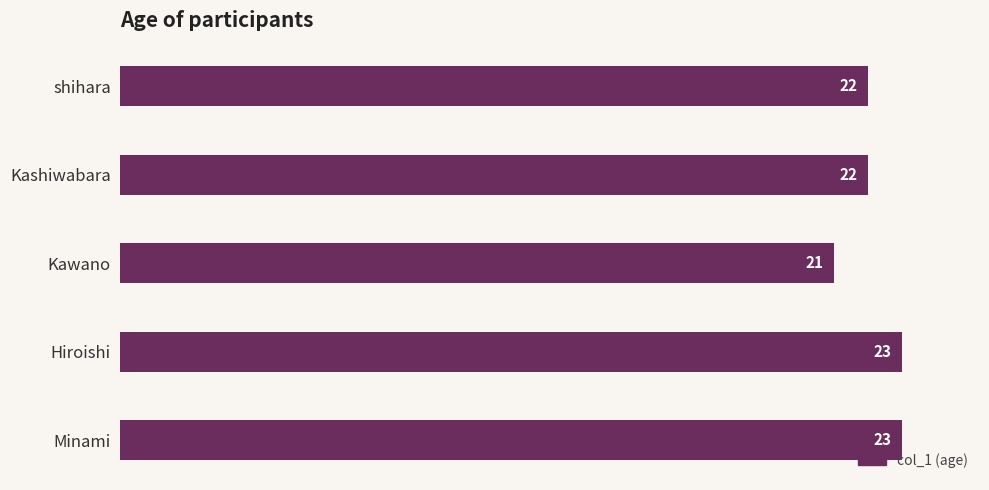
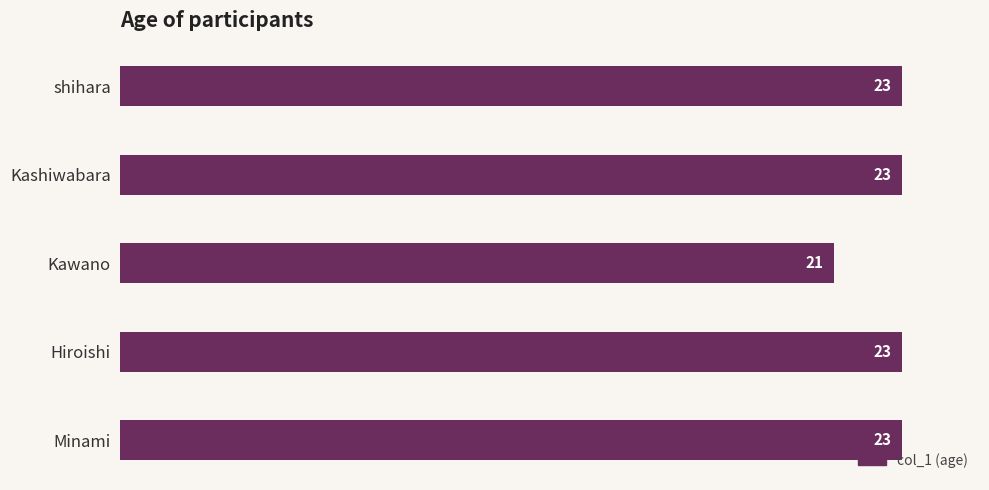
shihara: 22 -> 23
Kashiwabara: 22 -> 23
